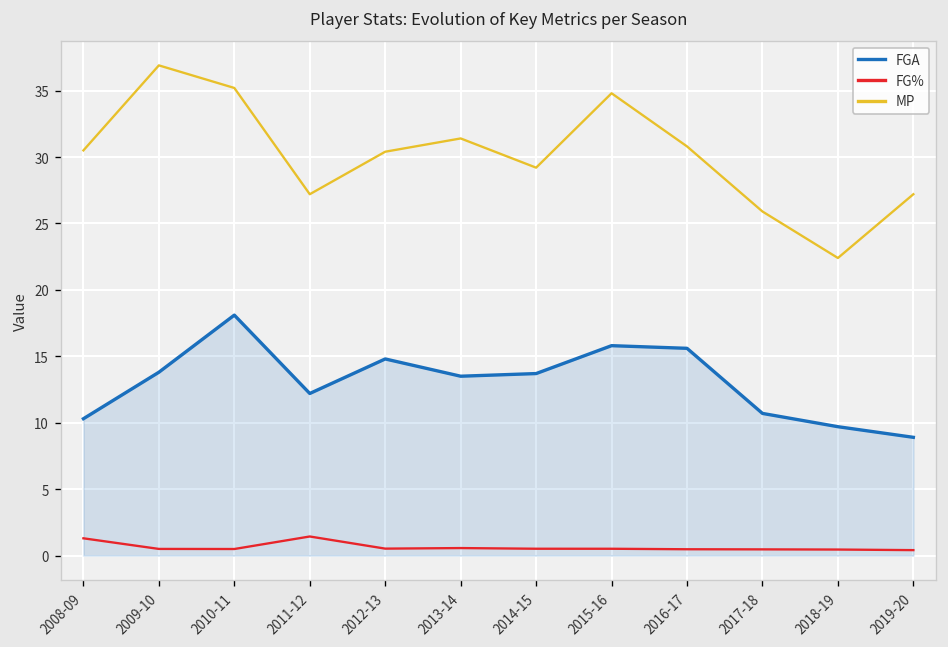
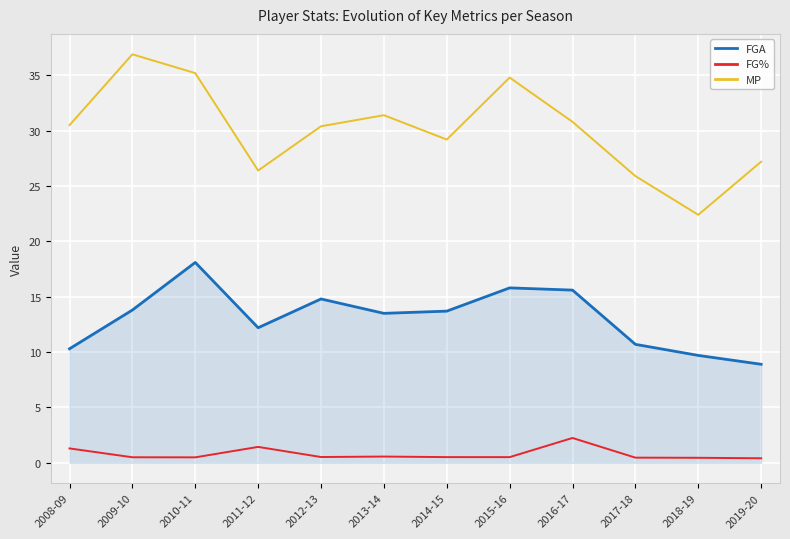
MP, 2011-12: 27.2 -> 26.4
FG%, 2016-17: 0.5 -> 2.2
